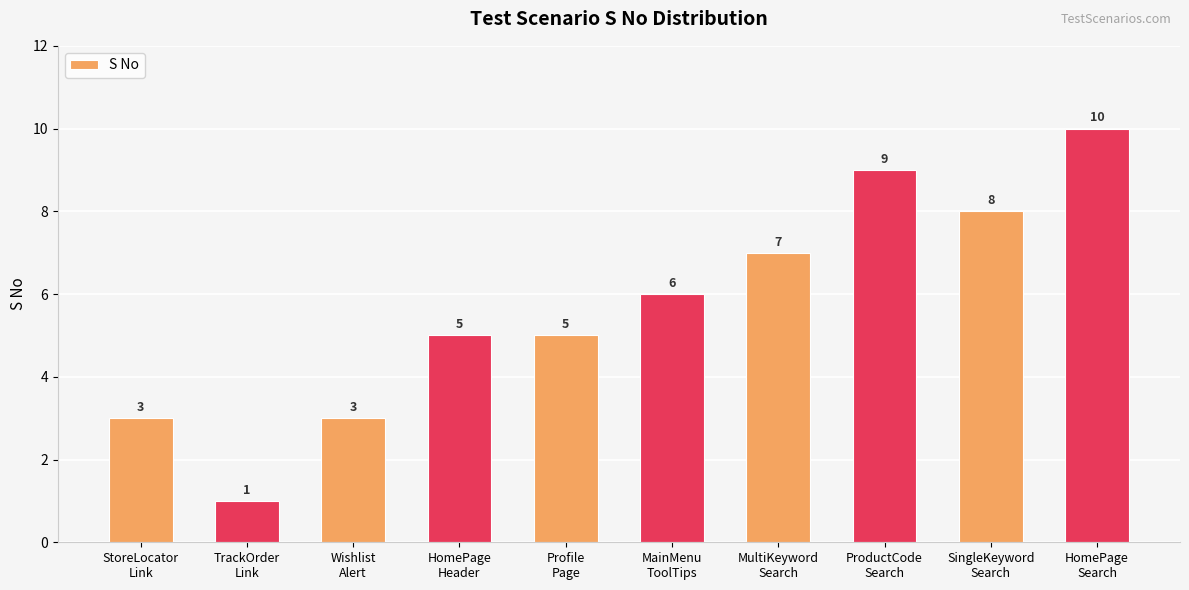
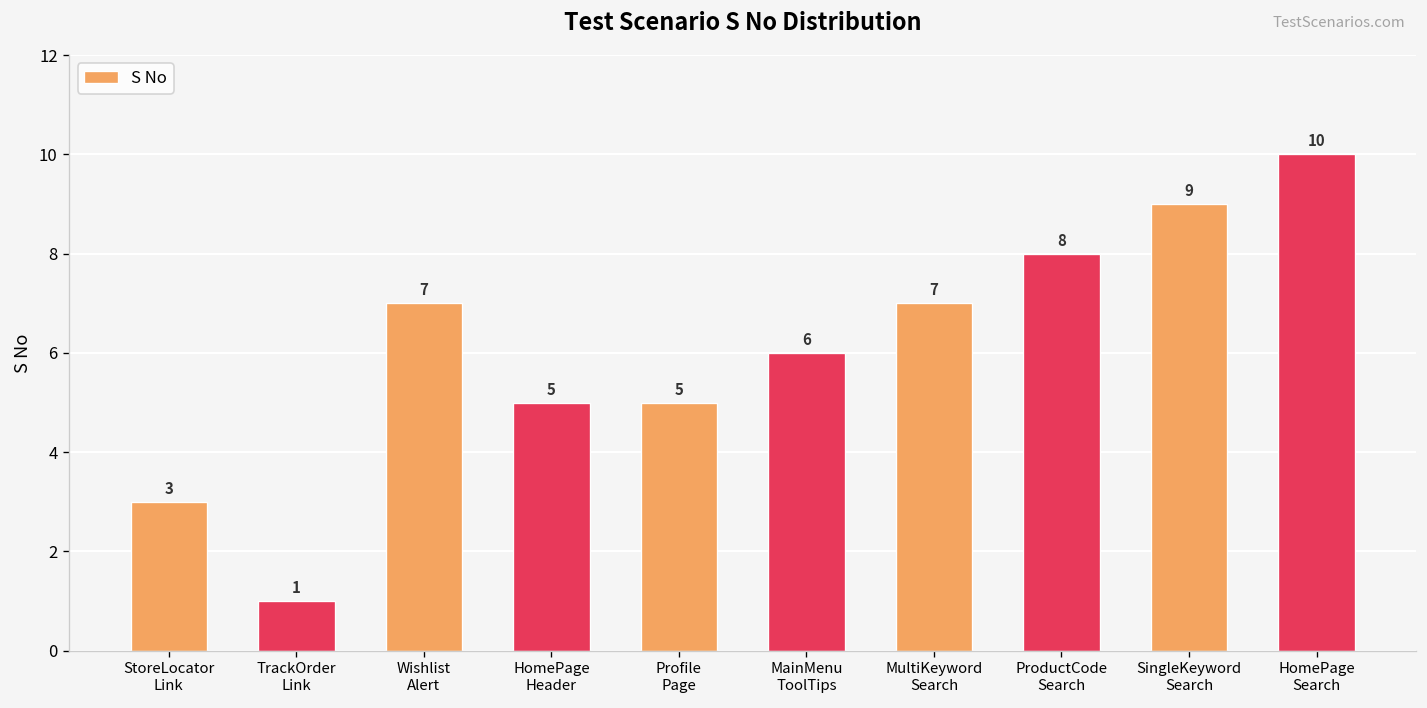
Wishlist Alert: 3 -> 7
ProductCode Search: 9 -> 8
SingleKeyword Search: 8 -> 9
